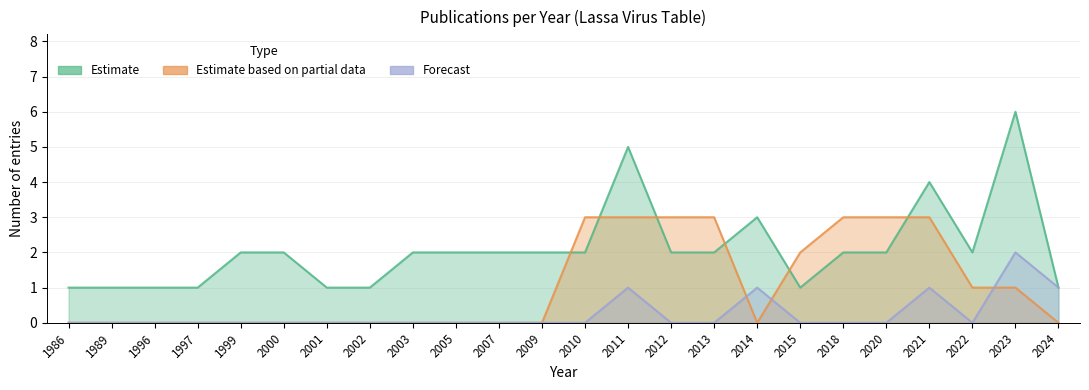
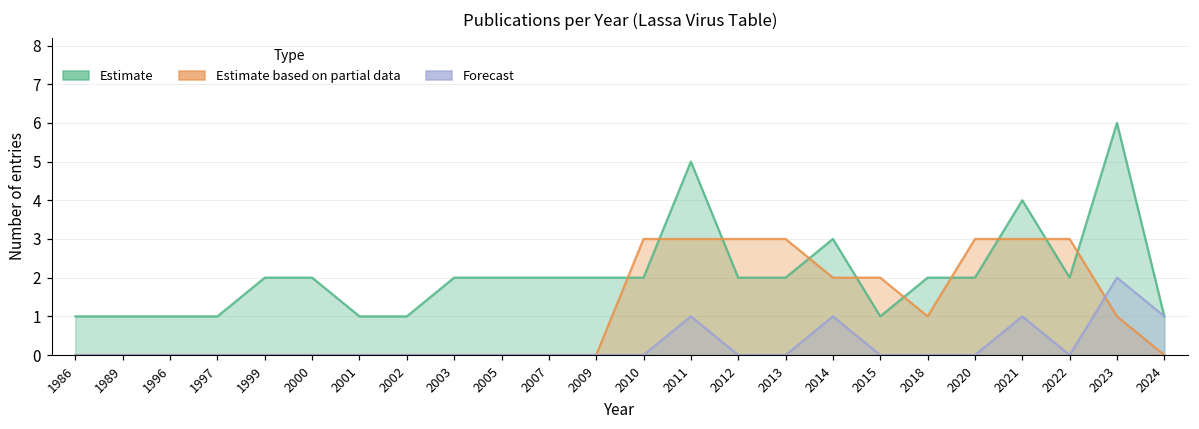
Estimate based on partial data, 2014: 0 -> 2
Estimate based on partial data, 2018: 3 -> 1
Estimate based on partial data, 2022: 1 -> 3
